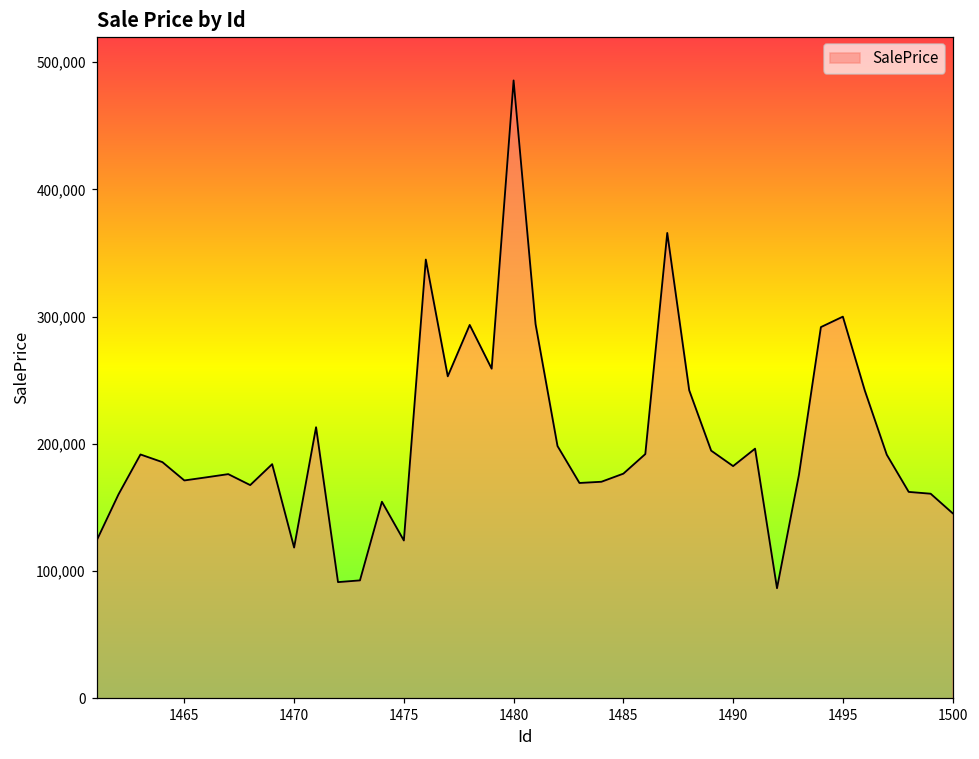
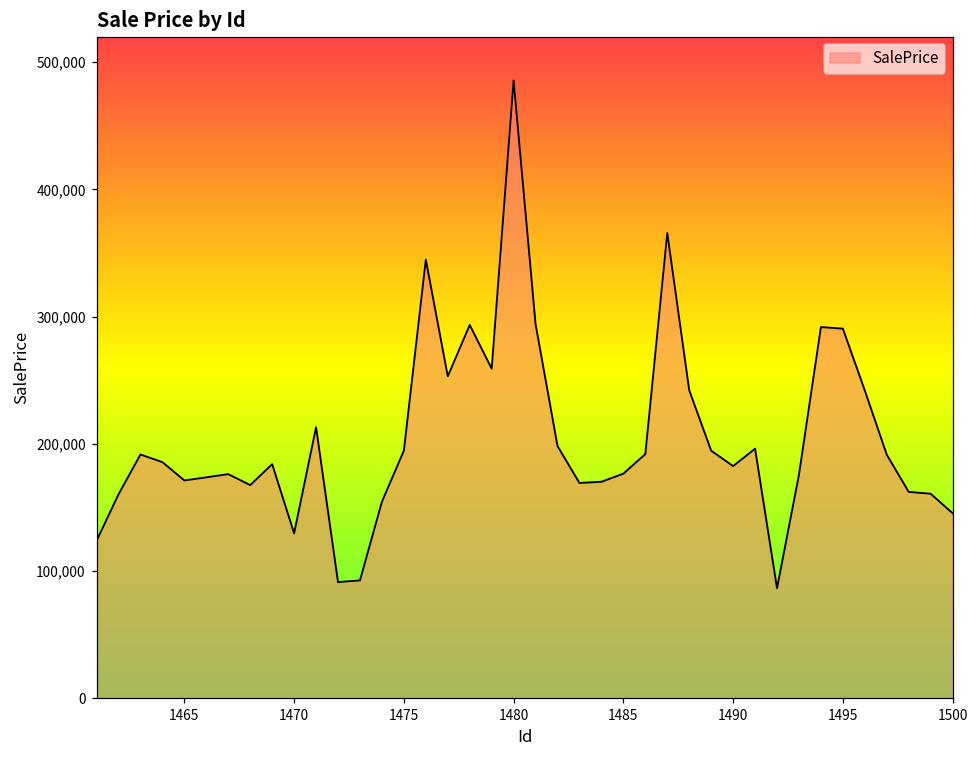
1470: 118,000 -> 130,000
1475: 124,000 -> 195,000
1495: 300,000 -> 291,000
